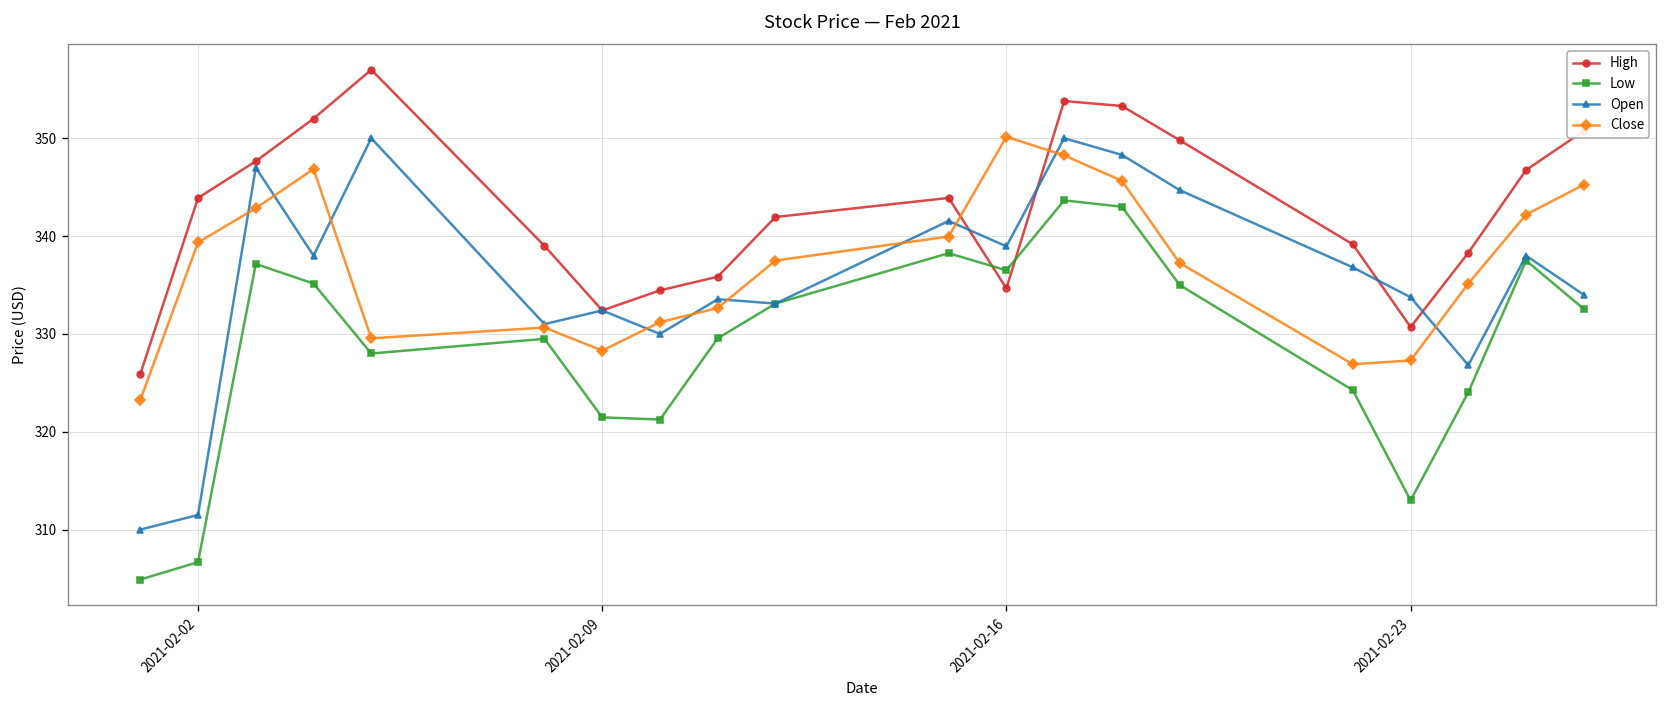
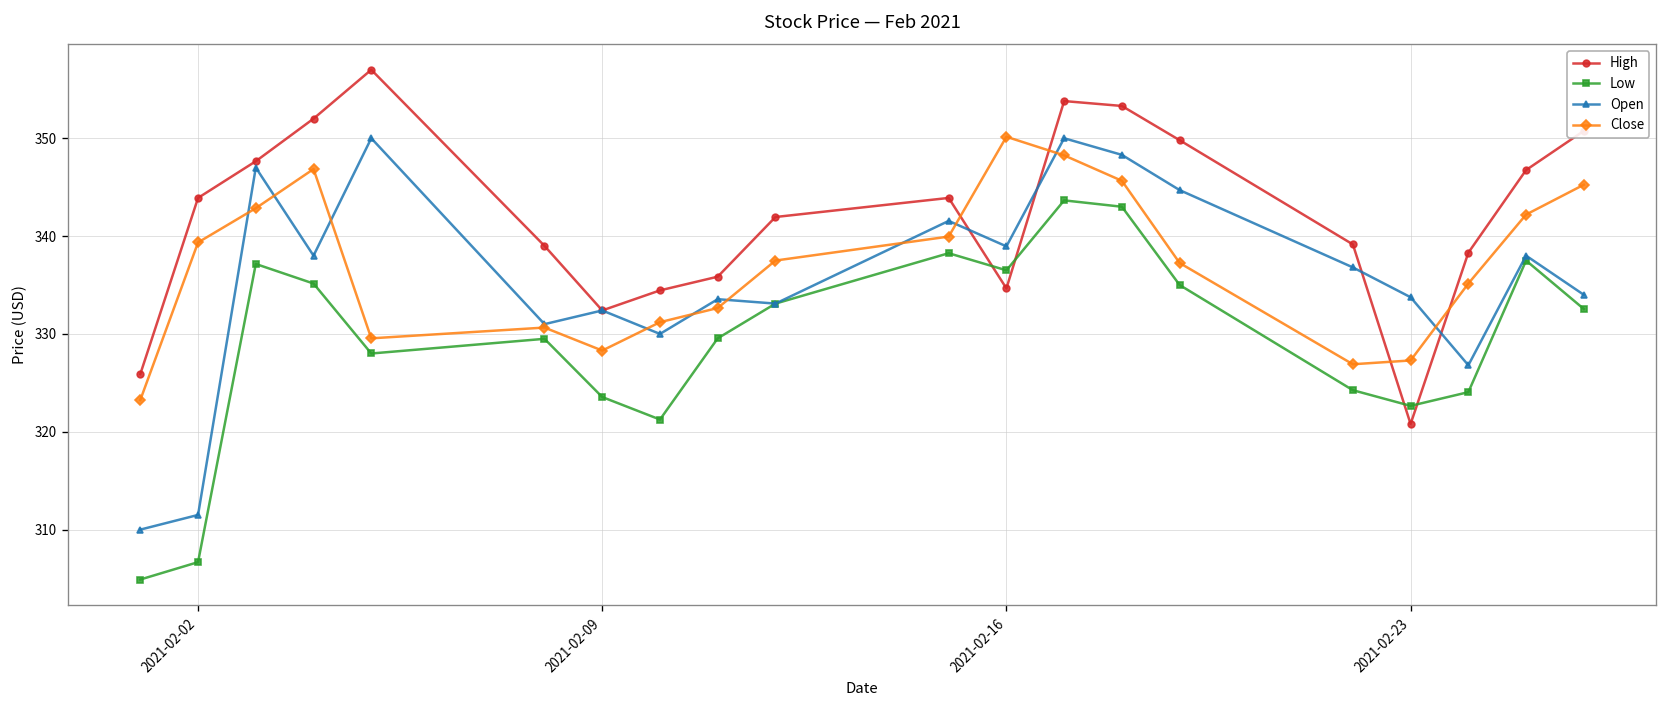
Low, 2021-02-09: 321 -> 324
High, 2021-02-23: 331 -> 321
Low, 2021-02-23: 313 -> 323
